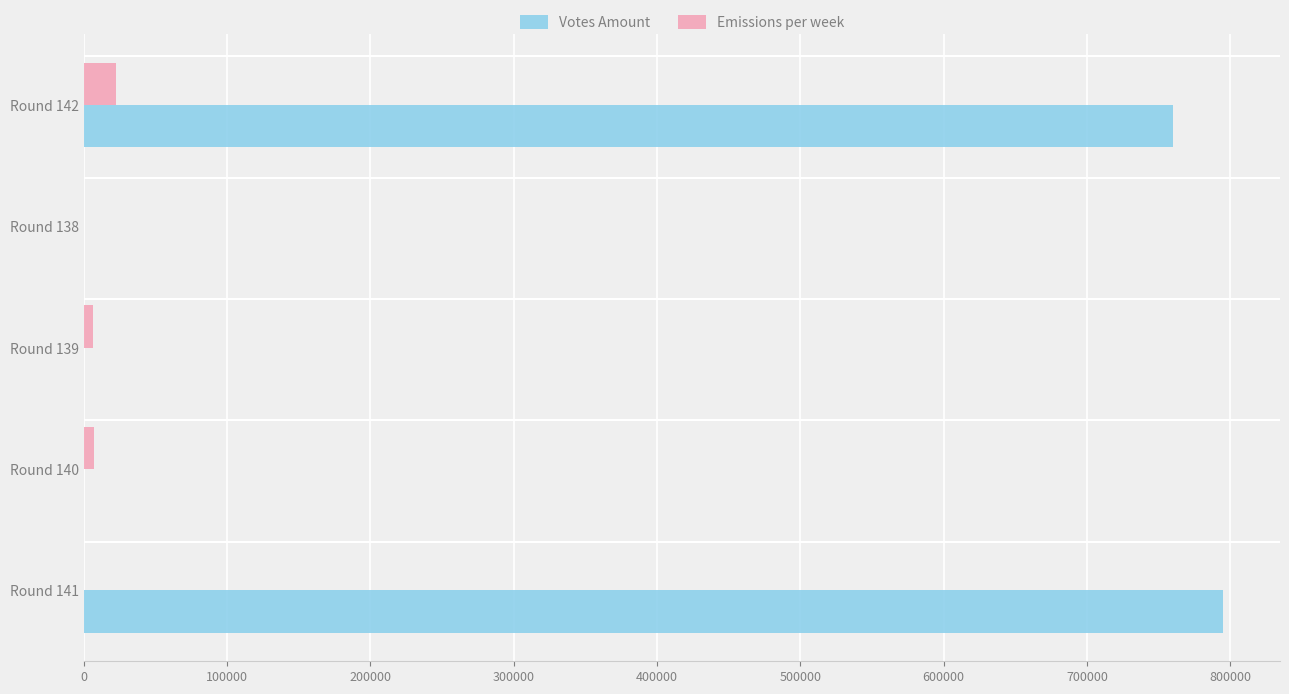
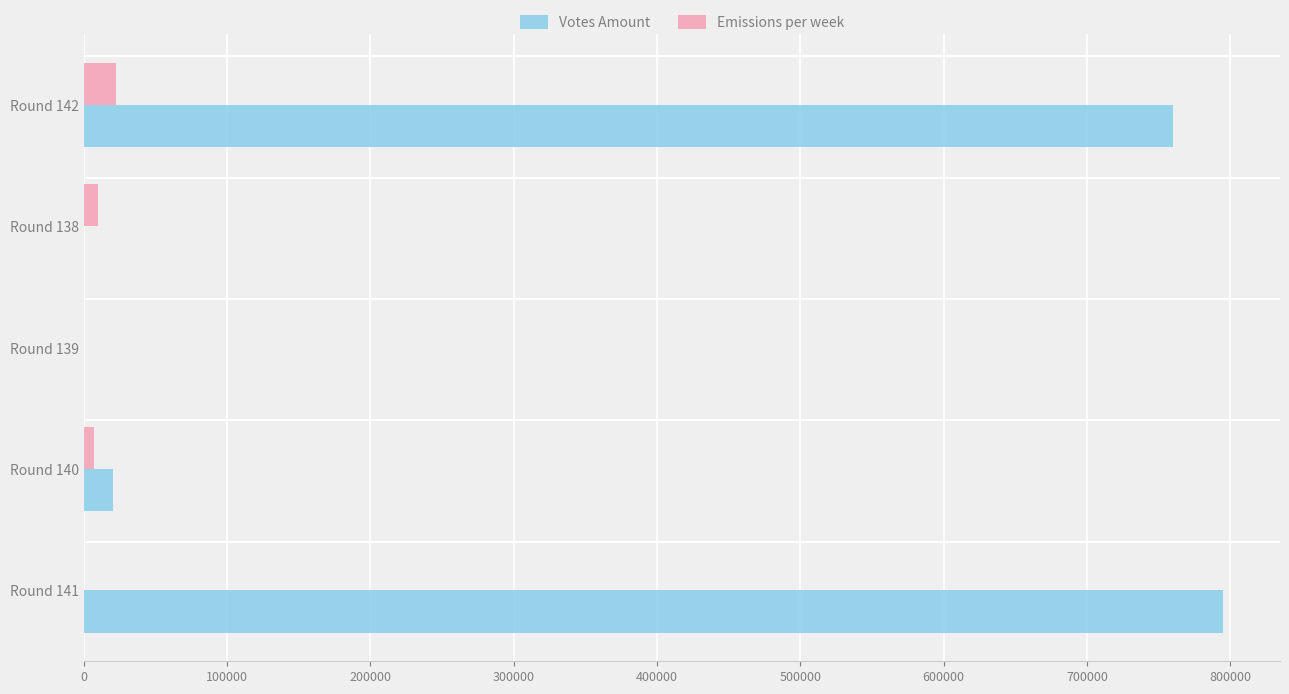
Emissions per week, Round 138: 0 -> 10000
Emissions per week, Round 139: 6000 -> 0
Votes Amount, Round 140: 0 -> 21000
